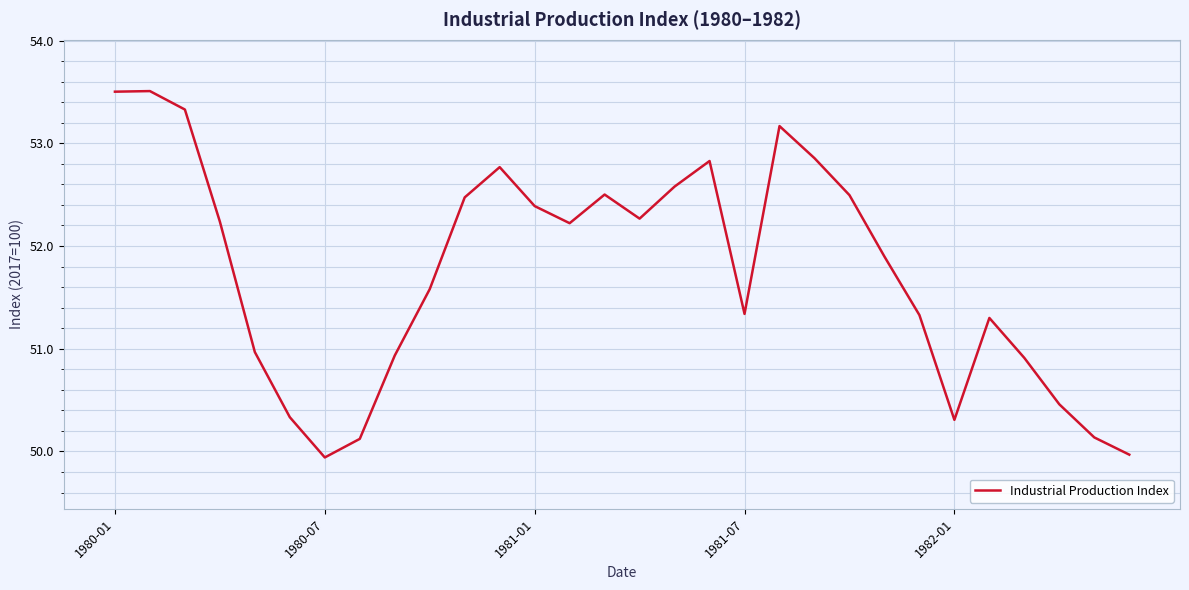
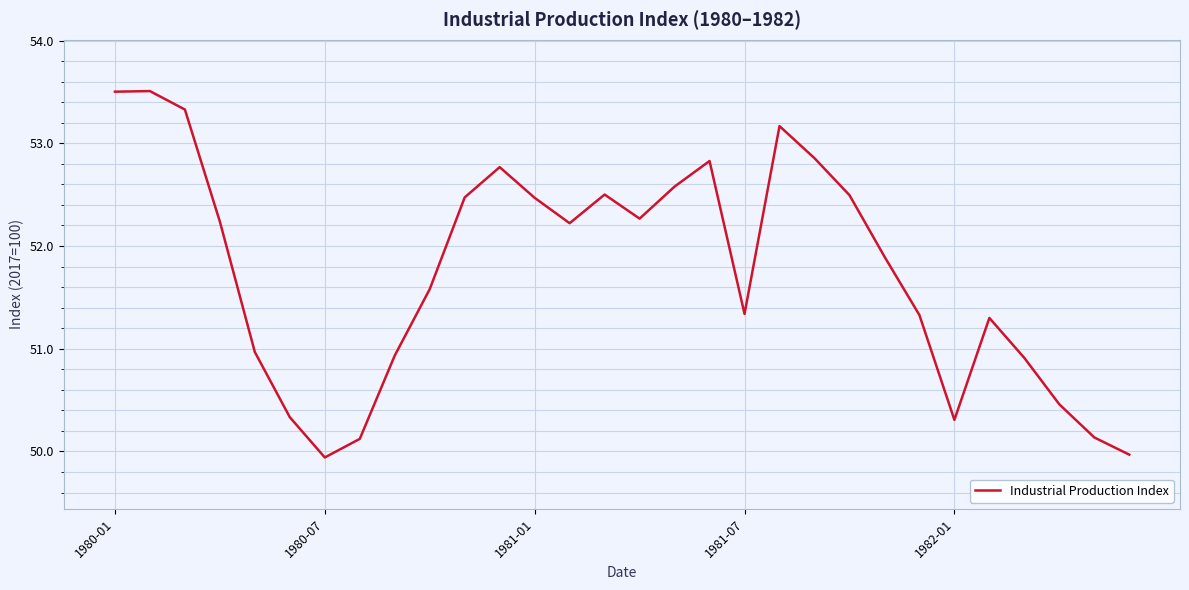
1981-01: 52.39 -> 52.47
